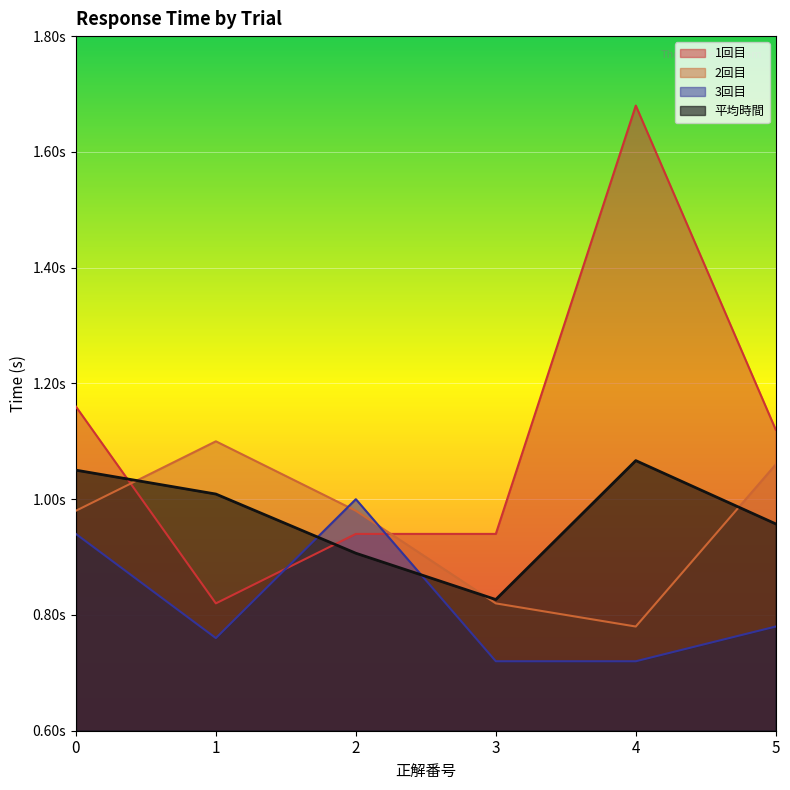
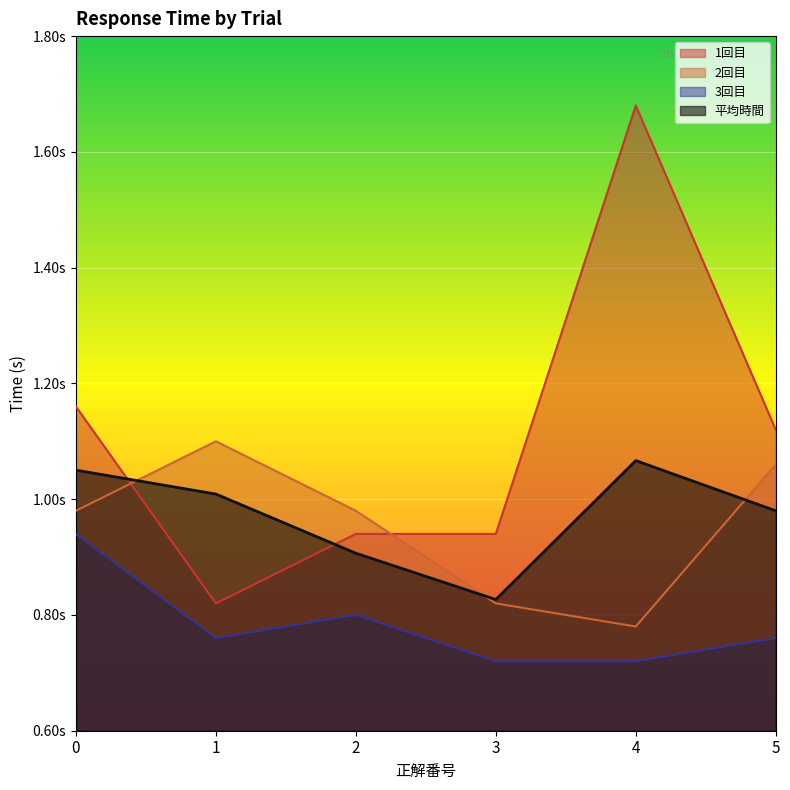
3回目, 2: 1.0s -> 0.8s
3回目, 5: 0.78s -> 0.76s
平均時間, 5: 0.96s -> 0.98s
